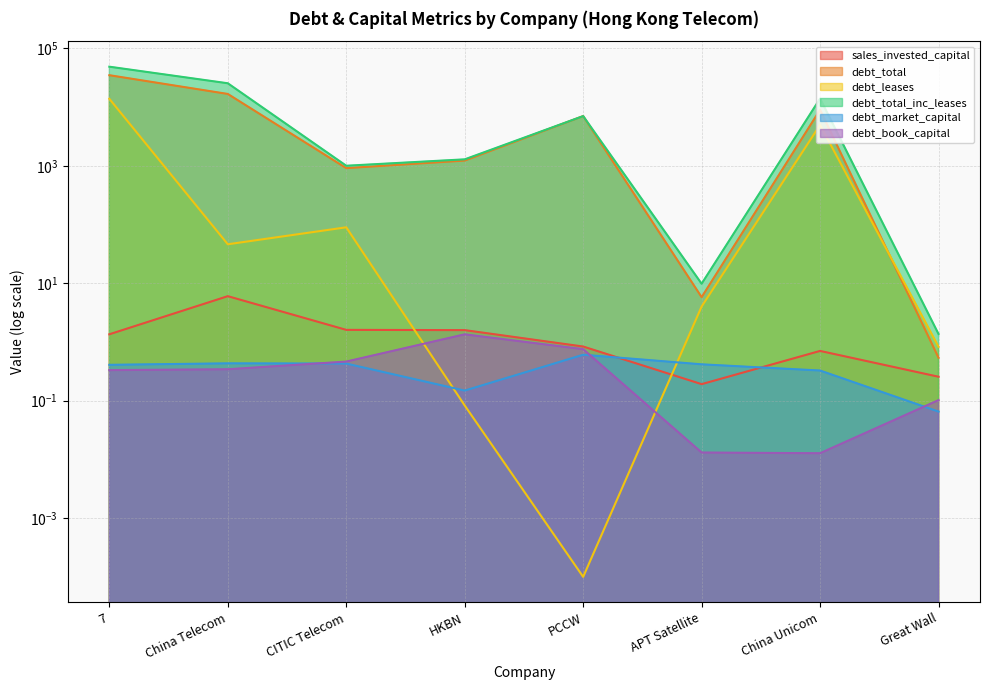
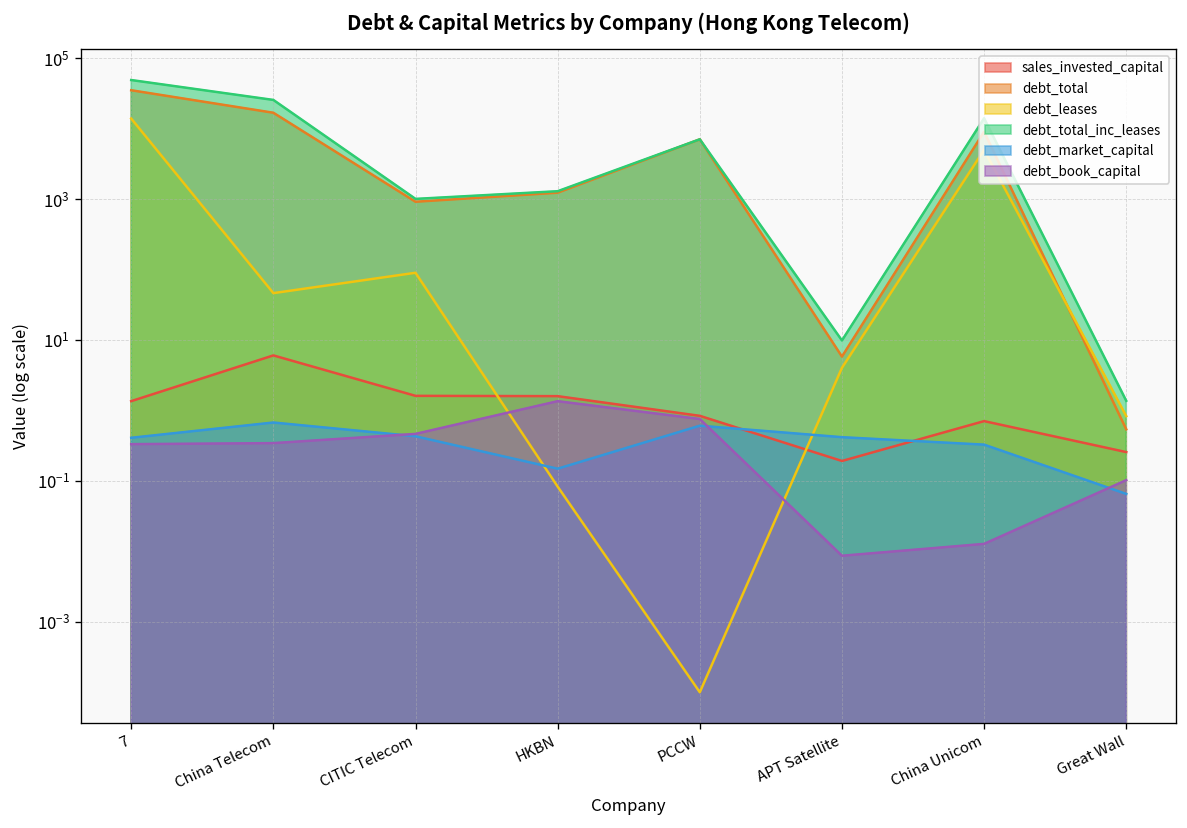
debt_market_capital, China Telecom: 0.4 -> 0.7
debt_book_capital, APT Satellite: 0.013 -> 0.009
